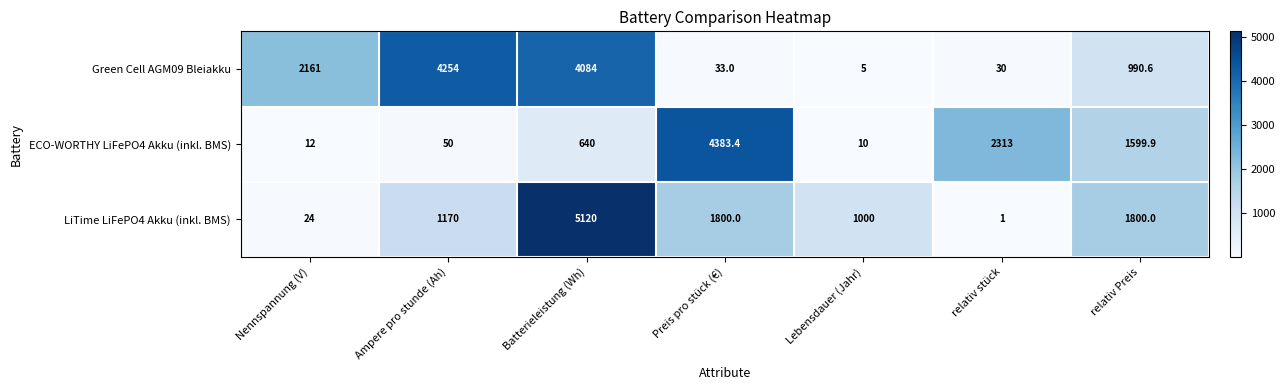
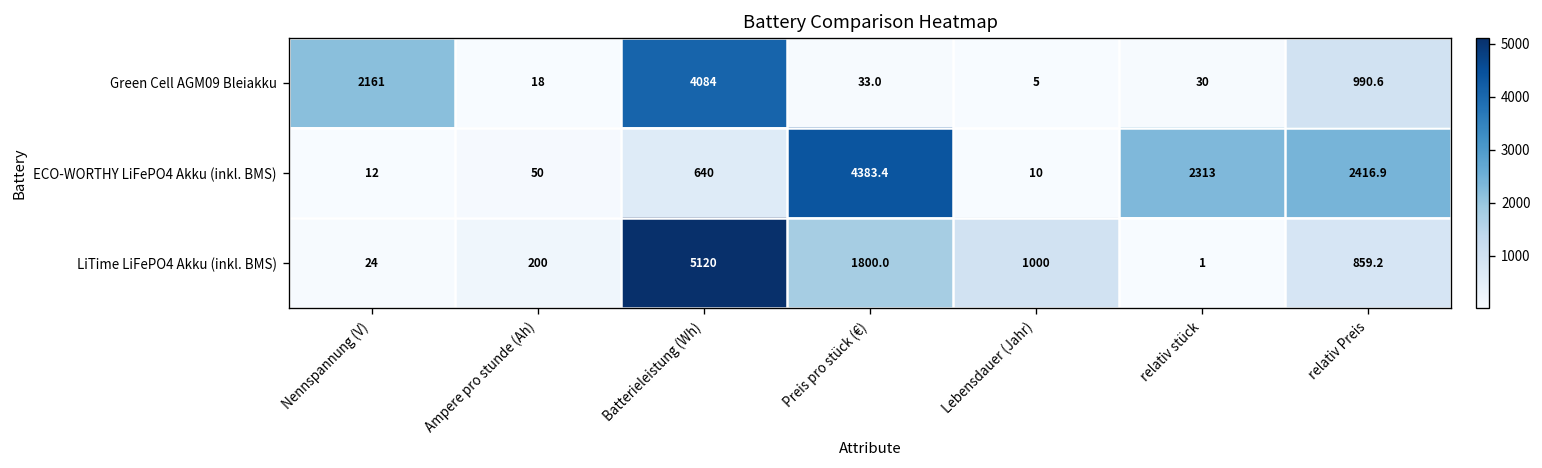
Green Cell AGM09 Bleiakku, Ampere pro stunde (Ah): 4254 -> 18
ECO-WORTHY LiFePO4 Akku (inkl. BMS), relativ Preis: 1599.9 -> 2416.9
LiTime LiFePO4 Akku (inkl. BMS), Ampere pro stunde (Ah): 1170 -> 200
LiTime LiFePO4 Akku (inkl. BMS), relativ Preis: 1800.0 -> 859.2
